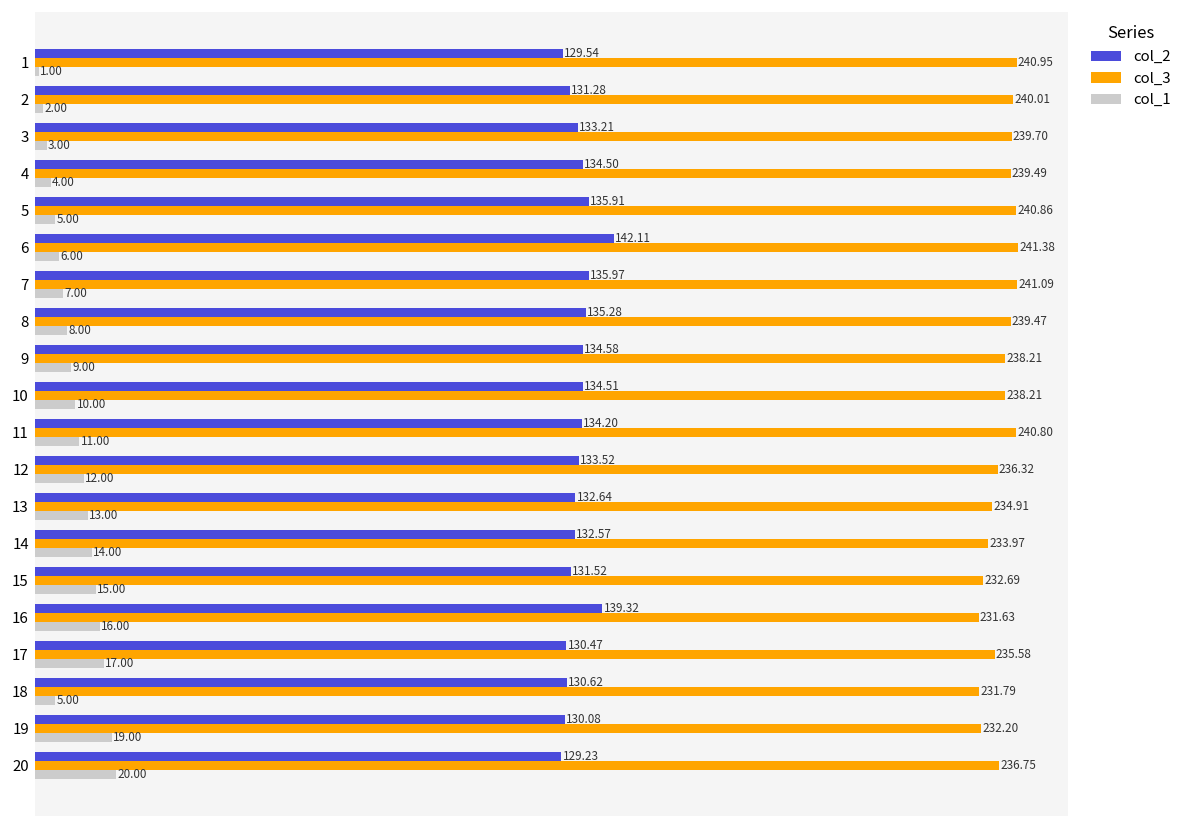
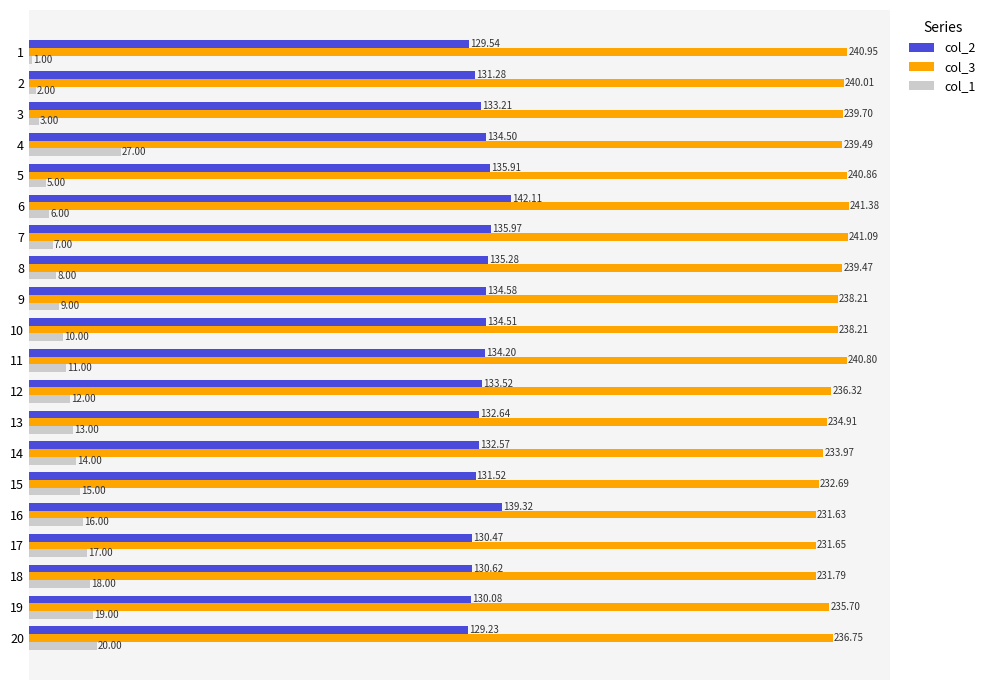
col_1, 4: 4.00 -> 27.00
col_3, 17: 235.58 -> 231.65
col_1, 18: 5.00 -> 18.00
col_3, 19: 232.20 -> 235.70
